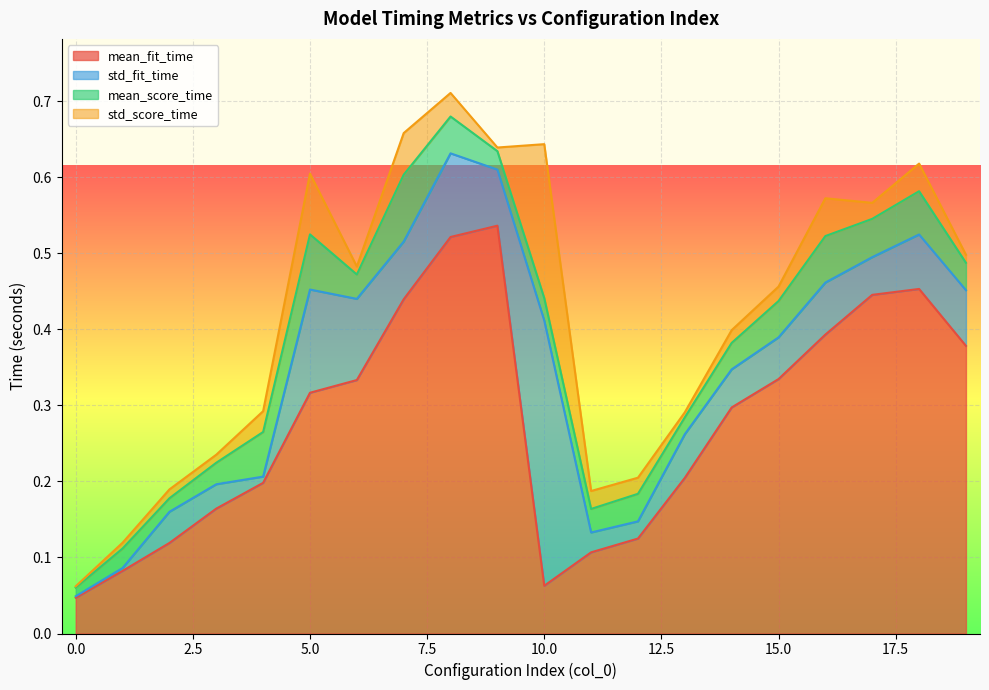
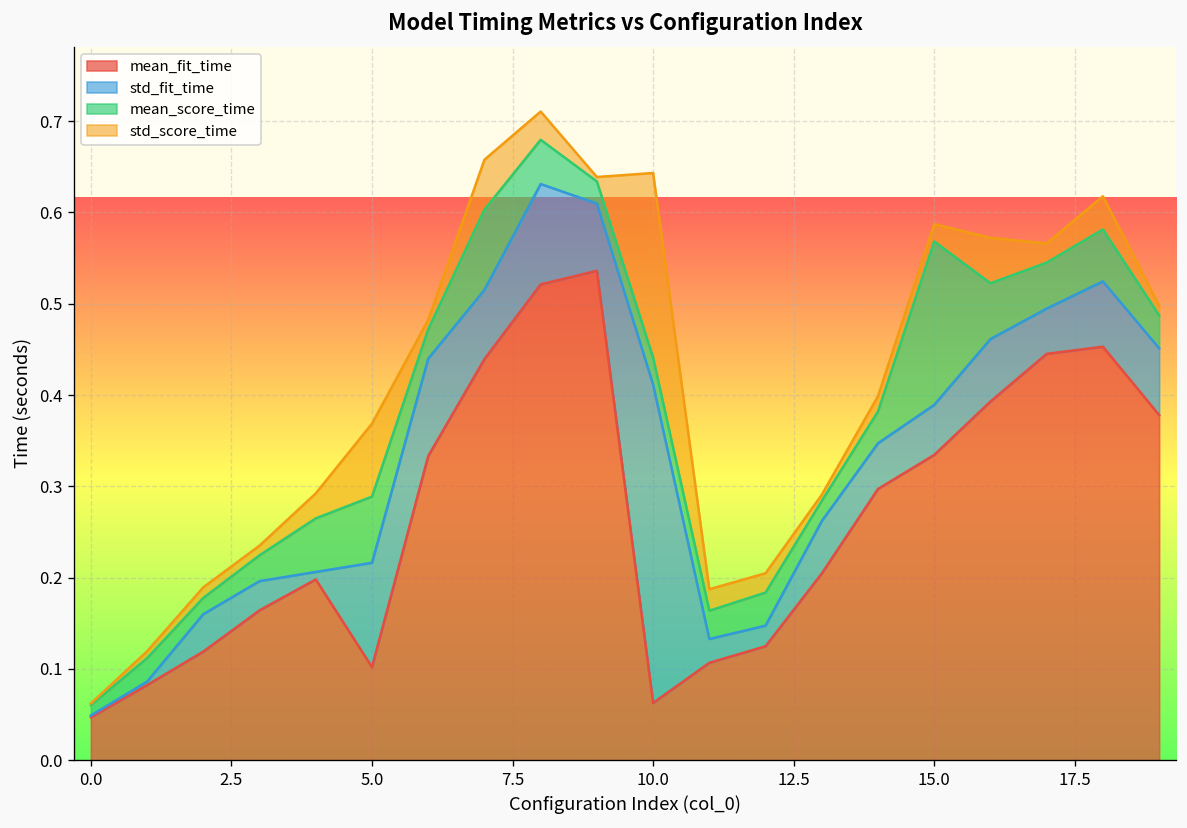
mean_fit_time, 5.0: 0.32 -> 0.10
std_fit_time, 5.0: 0.14 -> 0.11
mean_score_time, 15.0: 0.05 -> 0.18
